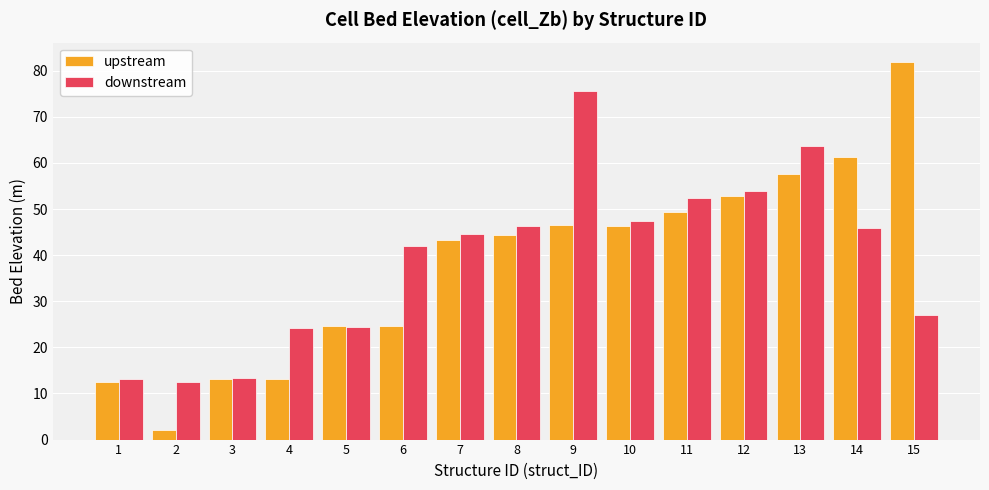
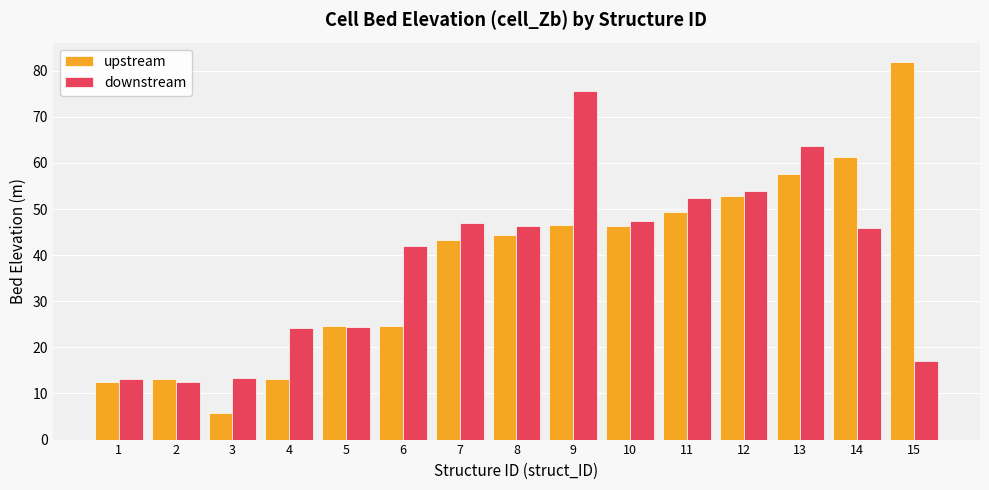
upstream, 2: 2 -> 13
upstream, 3: 13 -> 6
downstream, 7: 45 -> 47
downstream, 15: 27 -> 17
